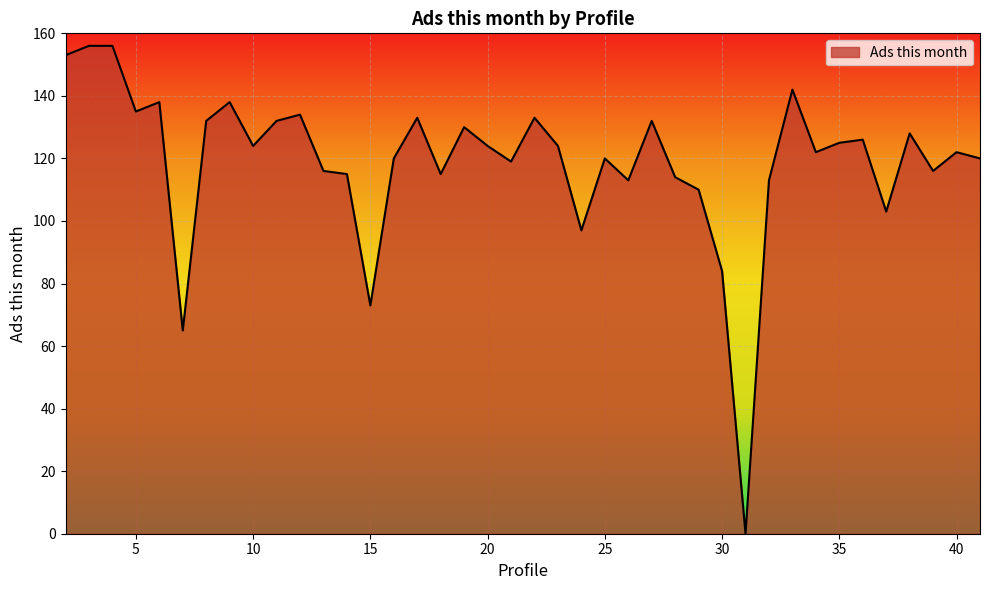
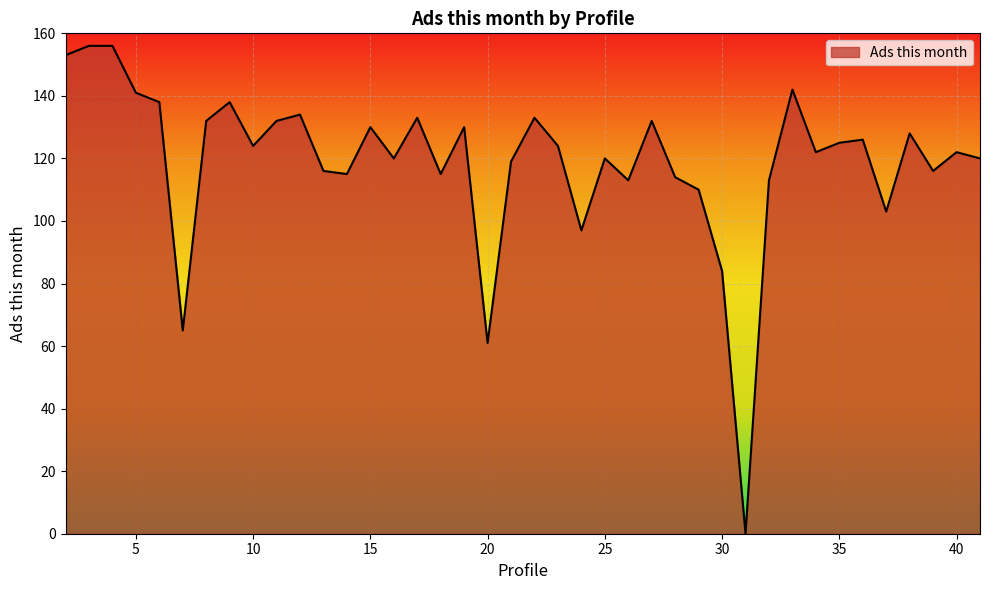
5: 135 -> 141
15: 73 -> 130
20: 124 -> 61
